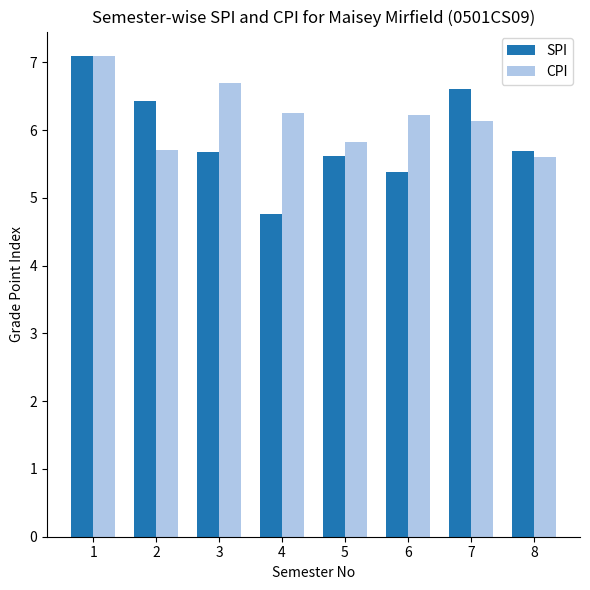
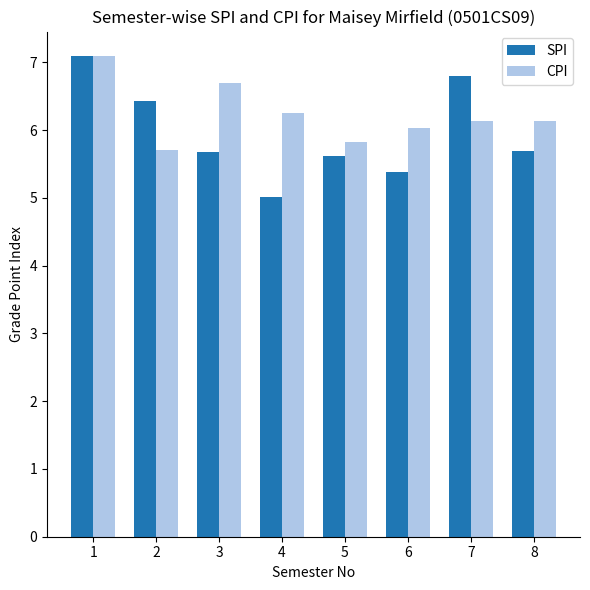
SPI, 4: 4.8 -> 5.0
CPI, 6: 6.2 -> 6.0
SPI, 7: 6.6 -> 6.8
CPI, 8: 5.6 -> 6.1
